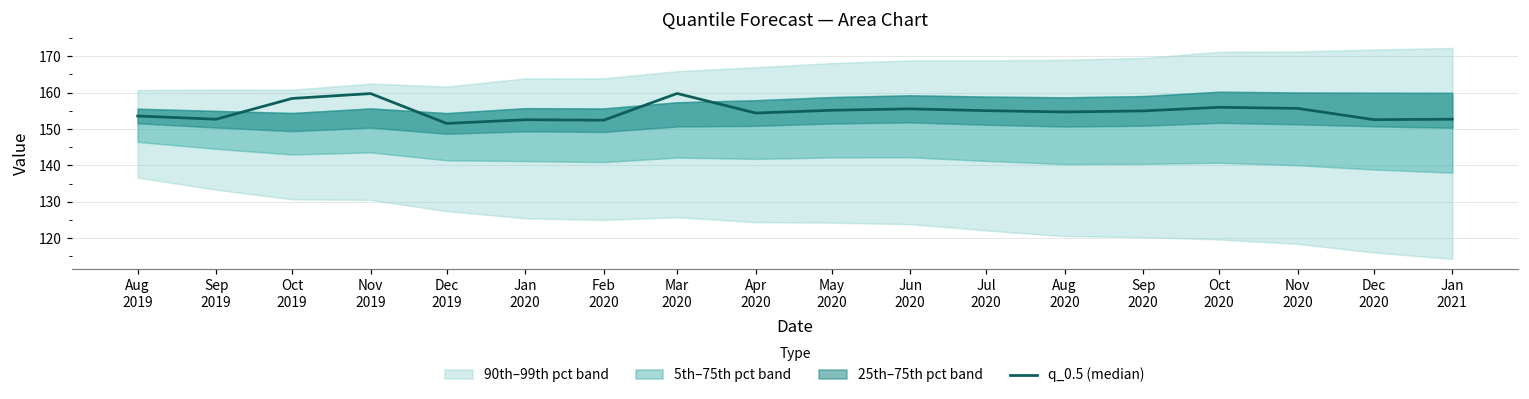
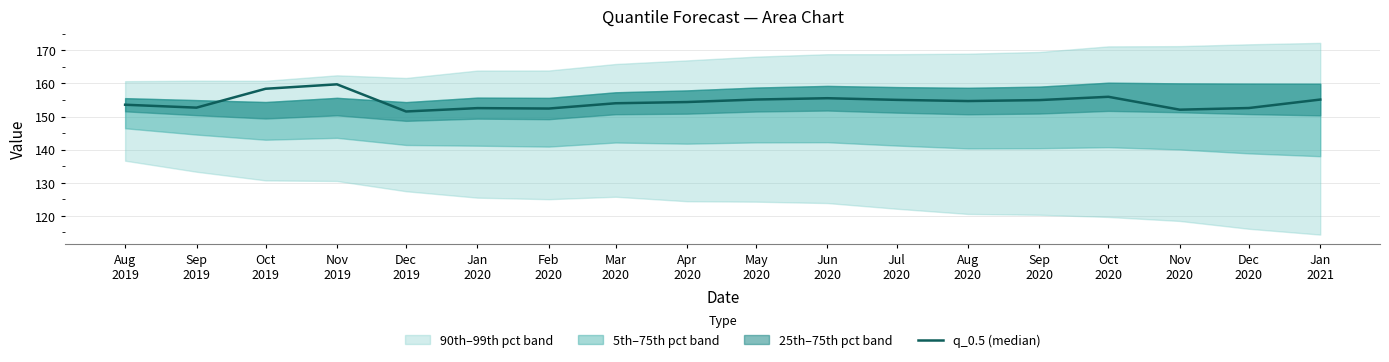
q_0.5 (median), Mar 2020: 160 -> 154
q_0.5 (median), Nov 2020: 156 -> 152
q_0.5 (median), Jan 2021: 153 -> 155
